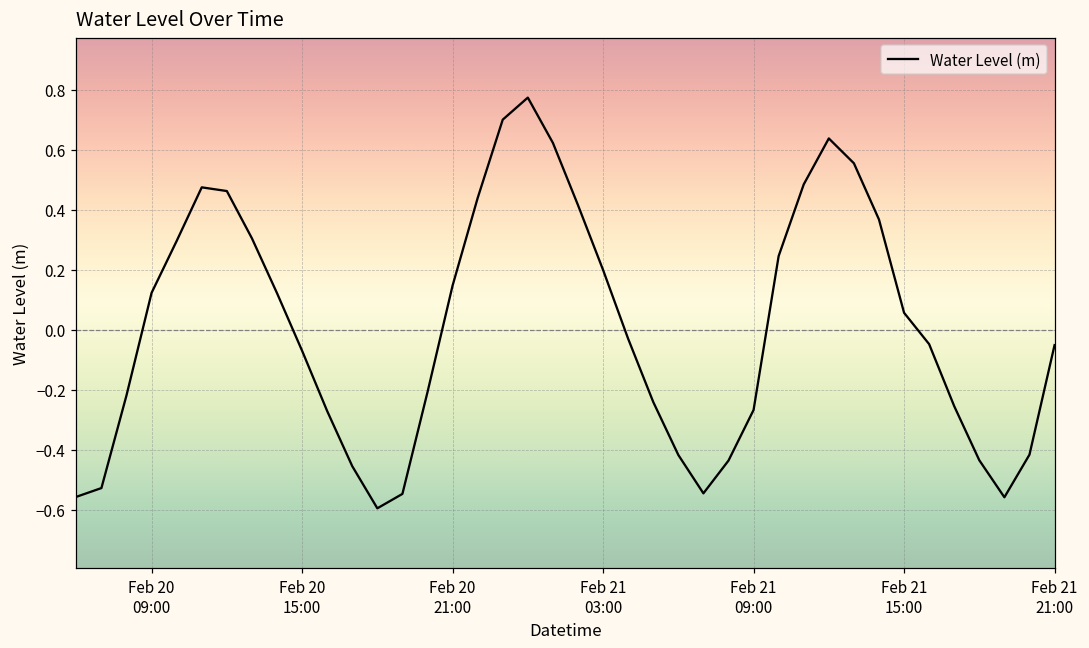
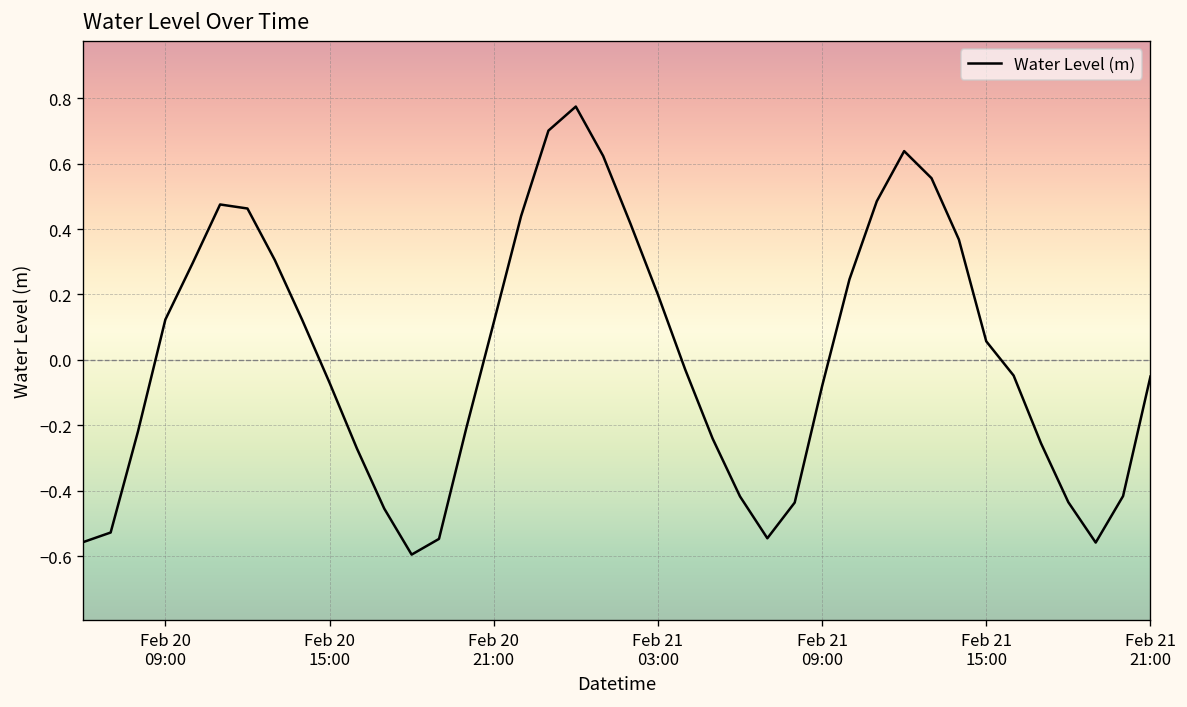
Feb 20 21:00: 0.15 -> 0.11
Feb 21 09:00: -0.27 -> -0.08
